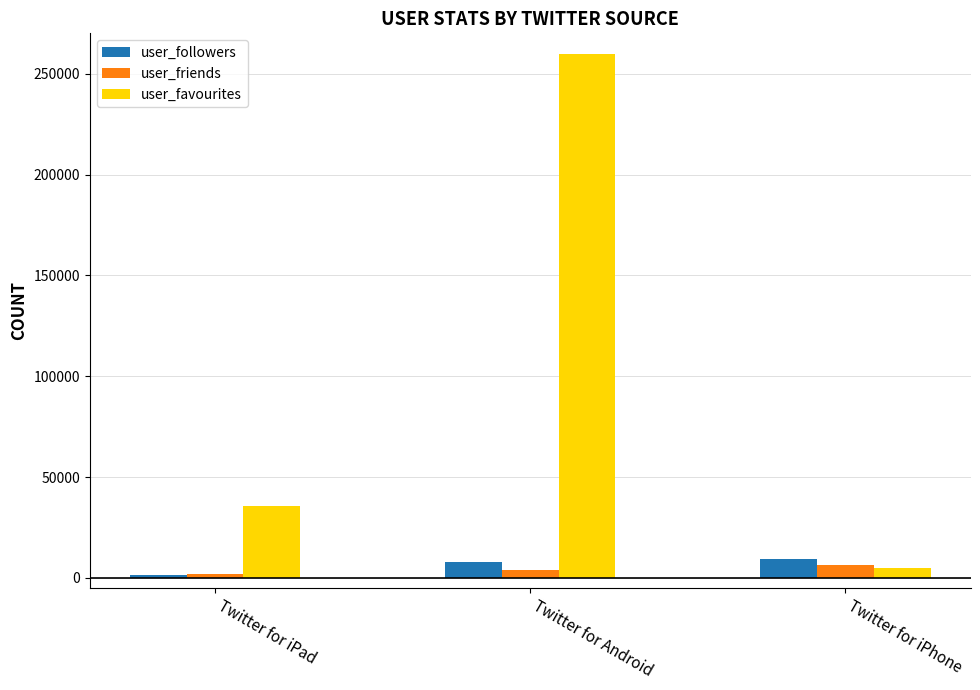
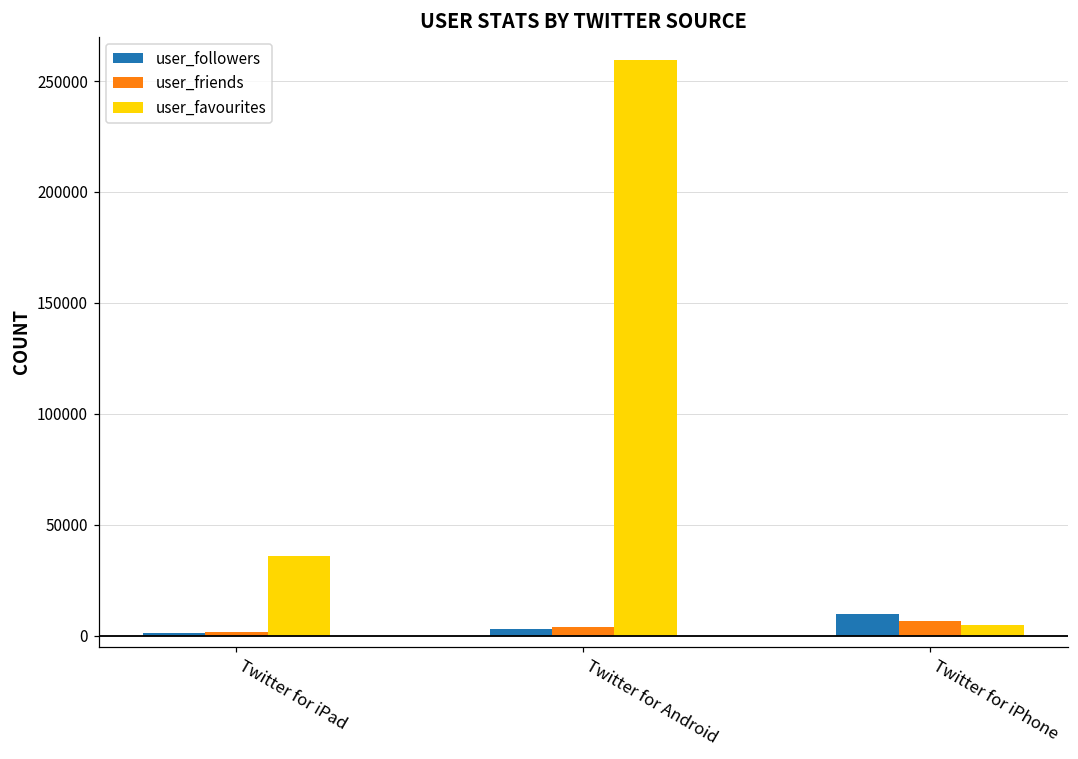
user_followers, Twitter for Android: 8000 -> 3000
